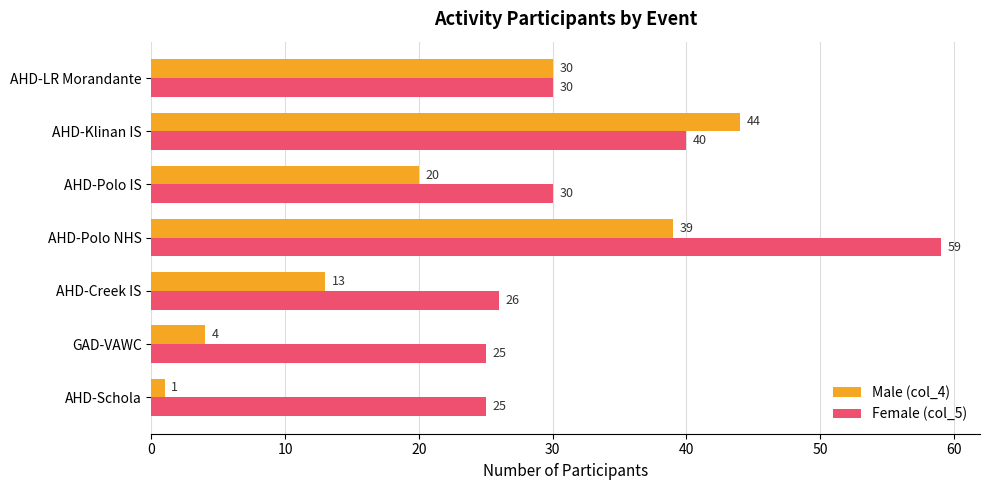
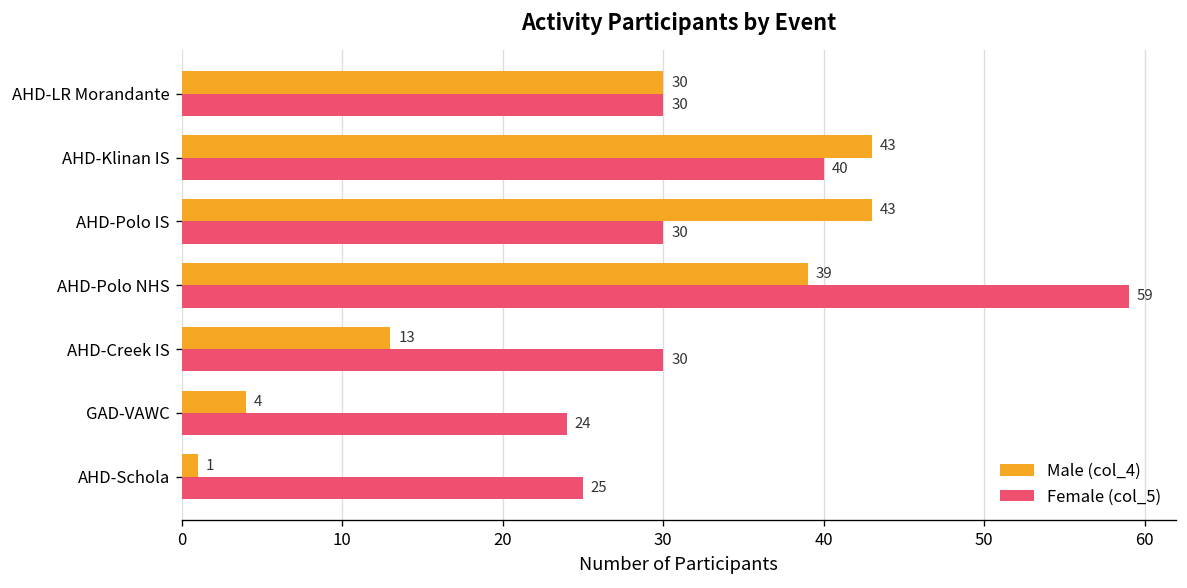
Male (col_4), AHD-Klinan IS: 44 -> 43
Male (col_4), AHD-Polo IS: 20 -> 43
Female (col_5), AHD-Creek IS: 26 -> 30
Female (col_5), GAD-VAWC: 25 -> 24
